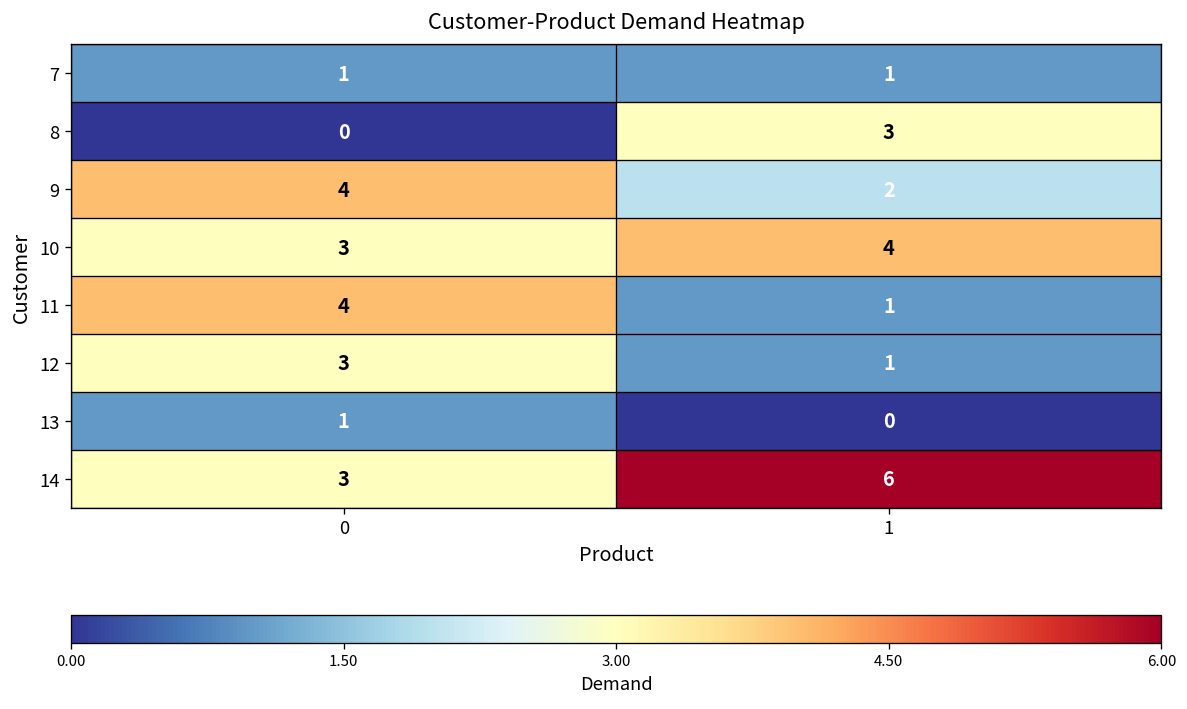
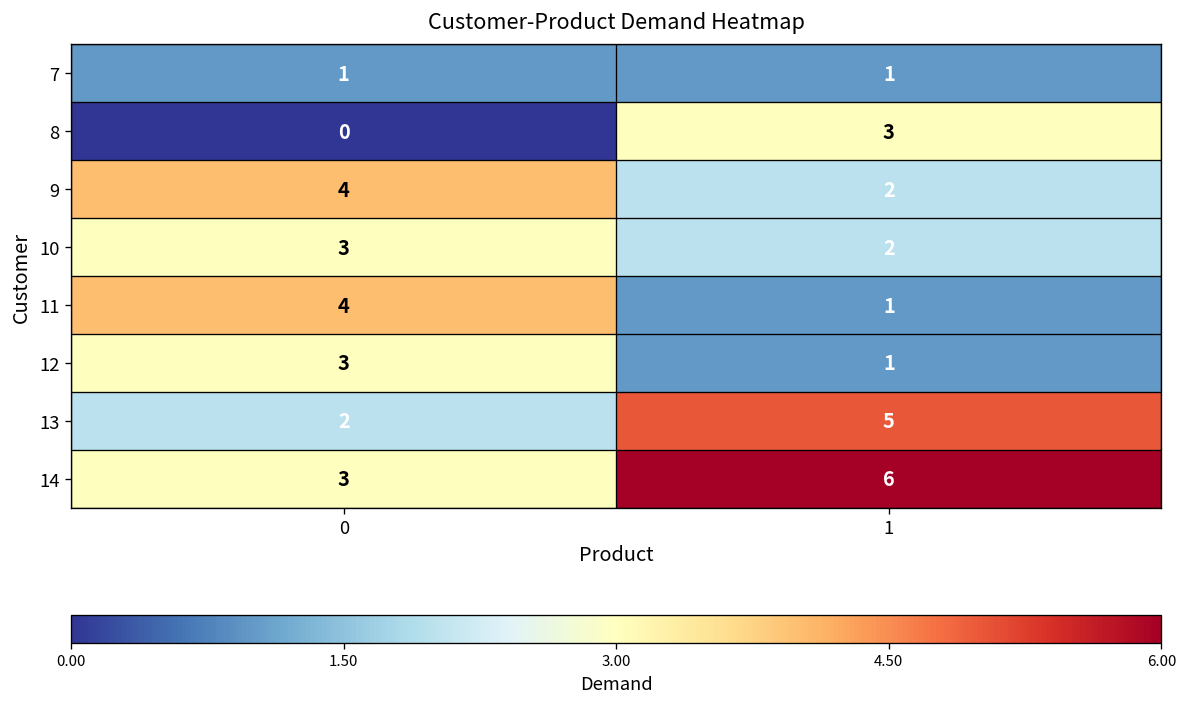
10, 1: 4 -> 2
13, 0: 1 -> 2
13, 1: 0 -> 5
